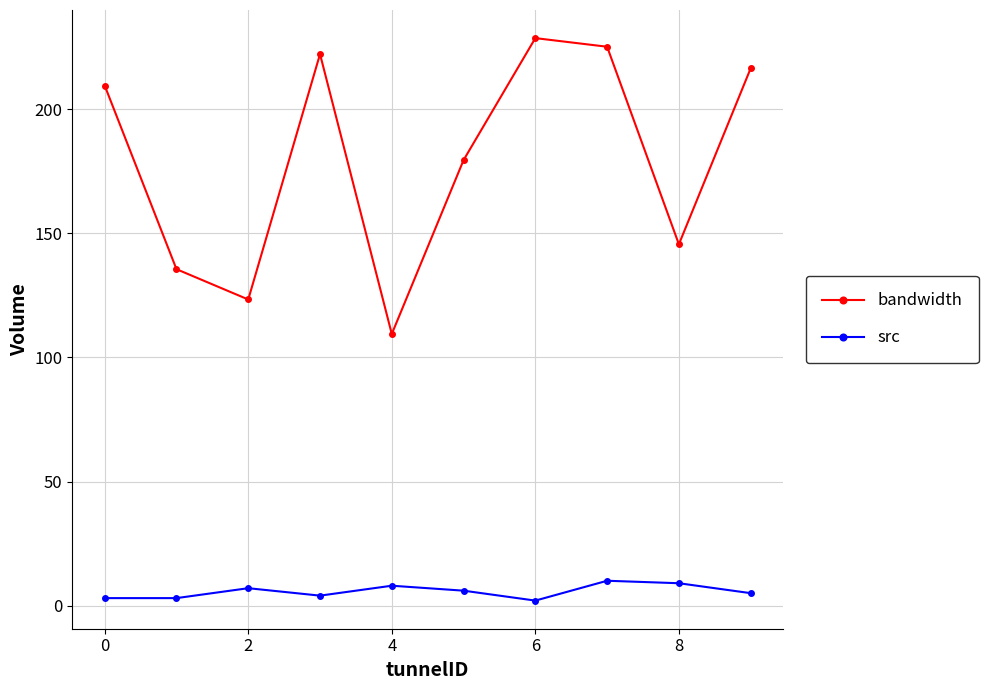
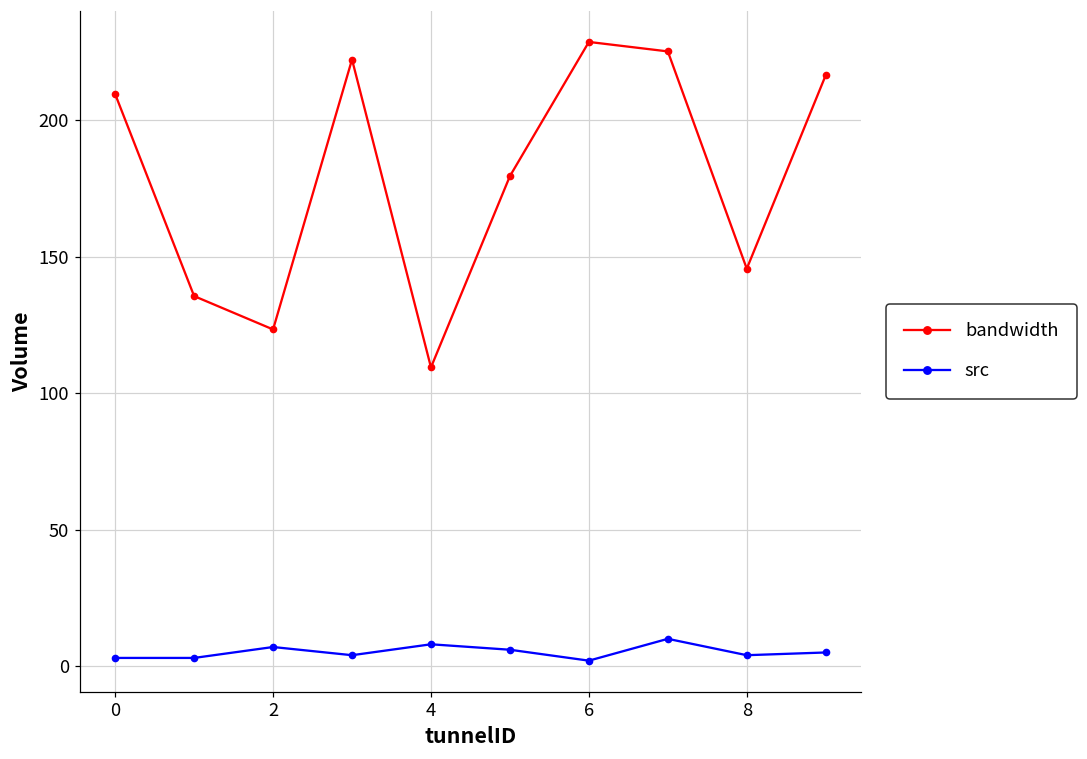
src, 8: 9 -> 4
